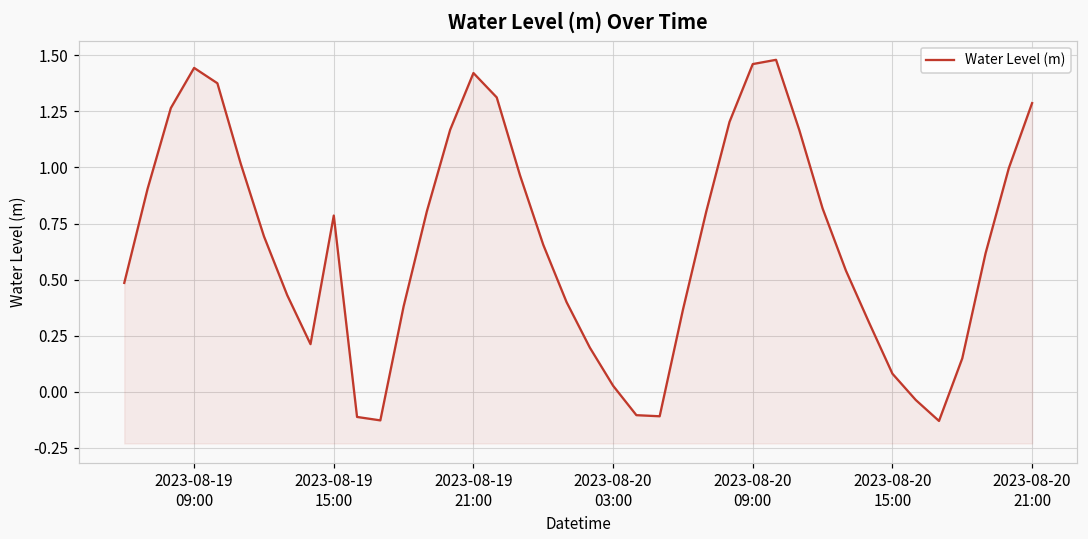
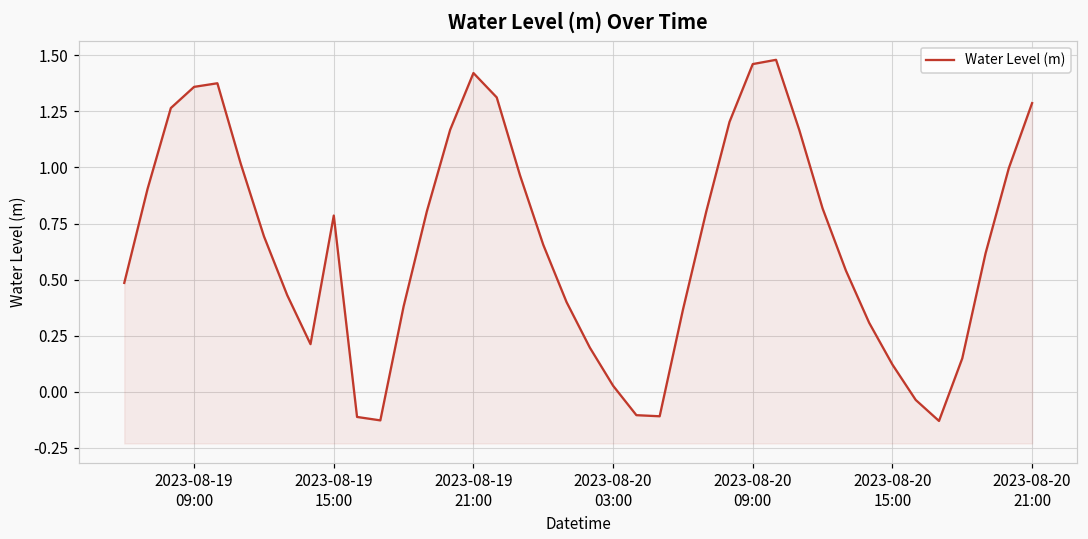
2023-08-19 09:00: 1.44 -> 1.36
2023-08-20 15:00: 0.08 -> 0.12
